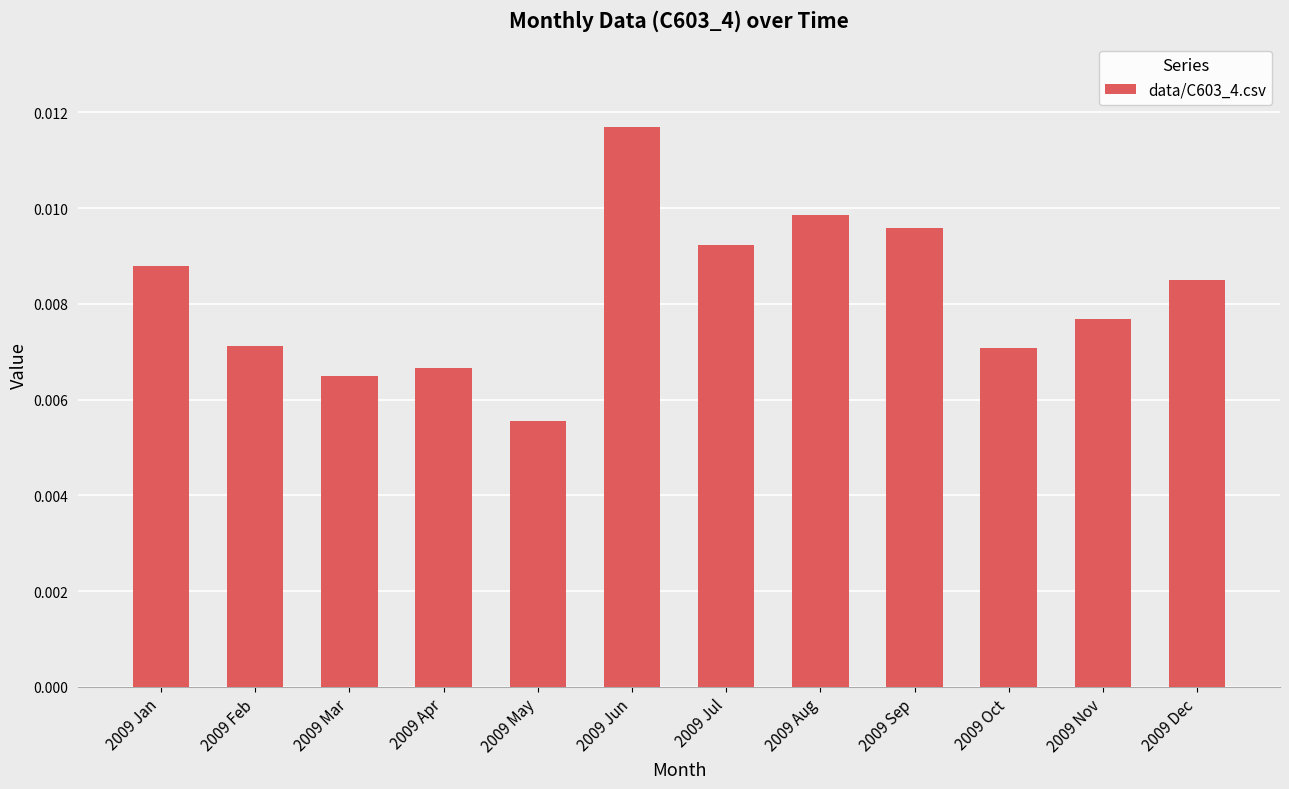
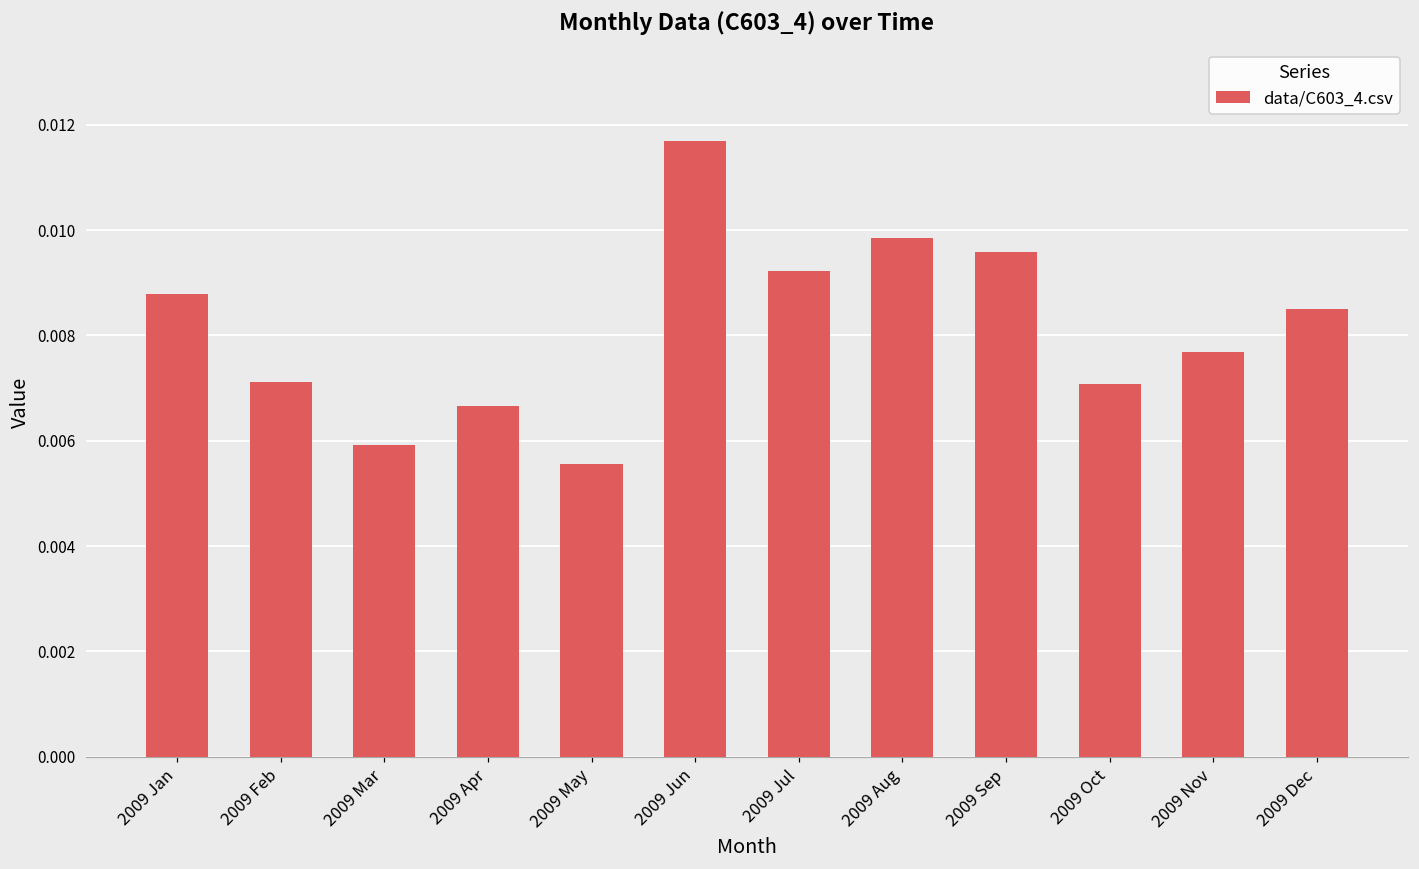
2009 Mar: 0.0065 -> 0.0059
